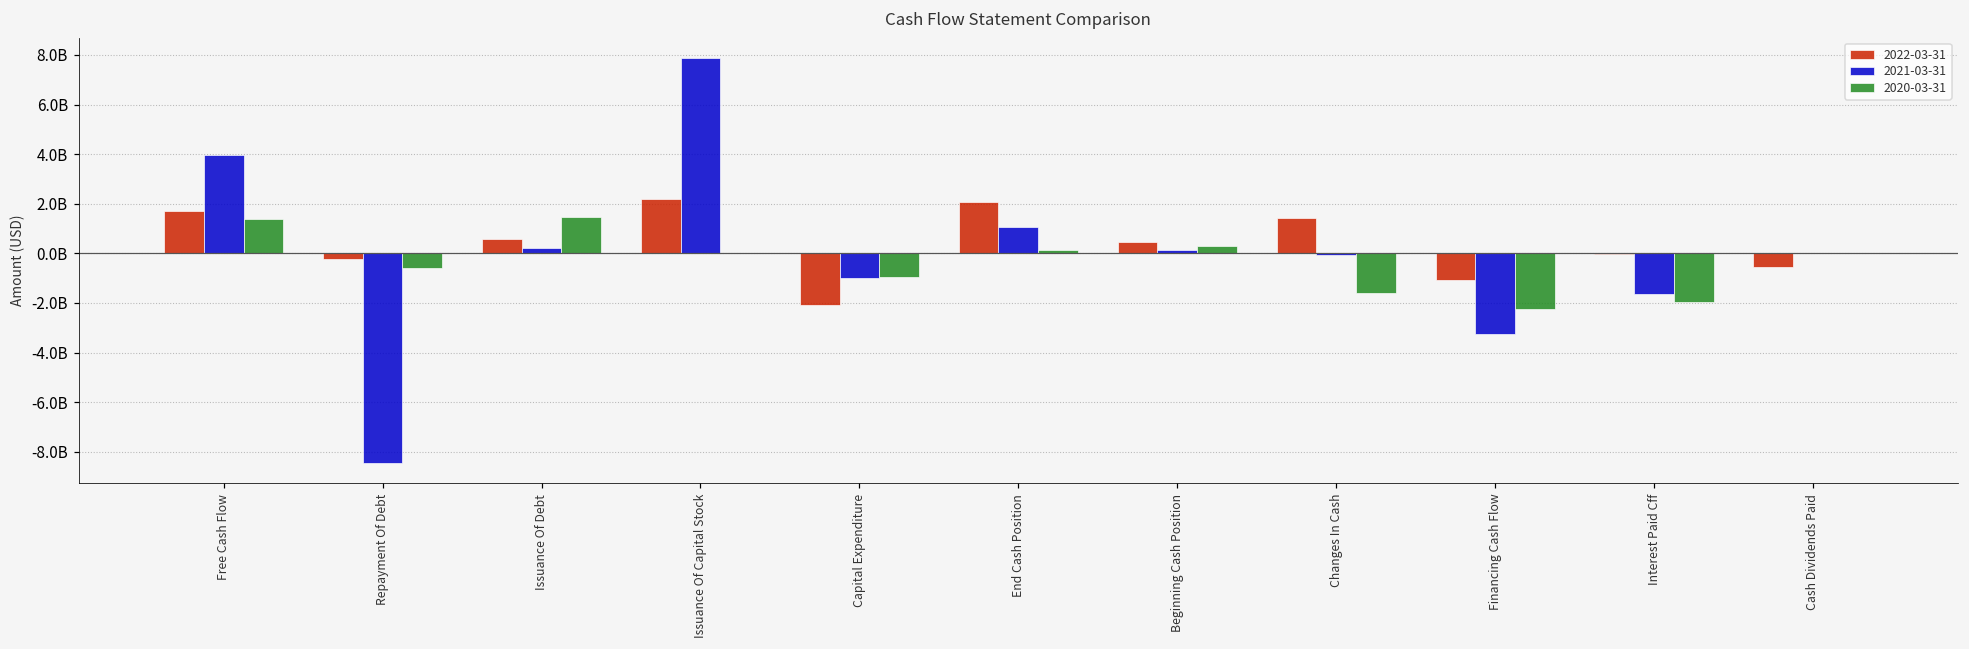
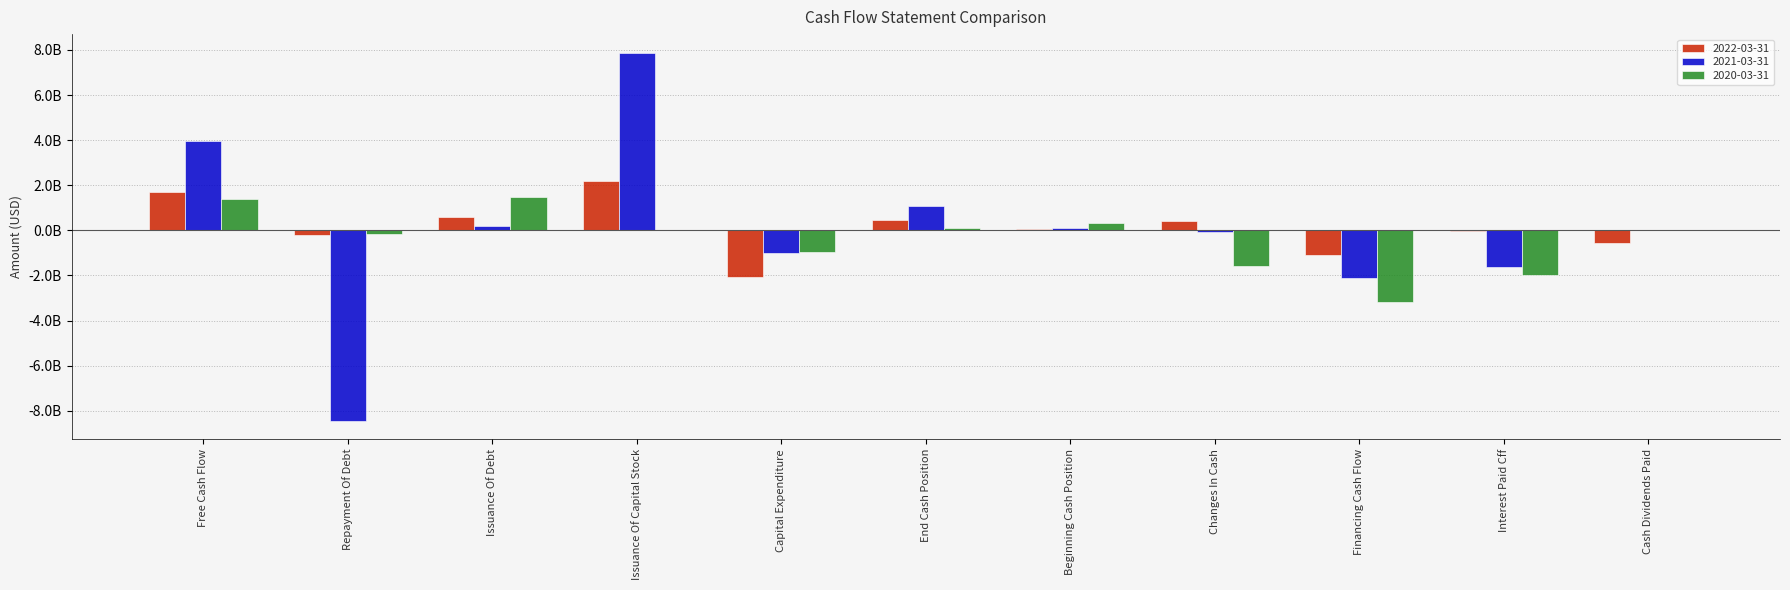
2020-03-31, Repayment Of Debt: -600000000 -> -200000000
2022-03-31, End Cash Position: 2100000000 -> 500000000
2022-03-31, Beginning Cash Position: 500000000 -> 100000000
2022-03-31, Changes In Cash: 1400000000 -> 400000000
2021-03-31, Financing Cash Flow: -3200000000 -> -2100000000
2020-03-31, Financing Cash Flow: -2200000000 -> -3200000000
